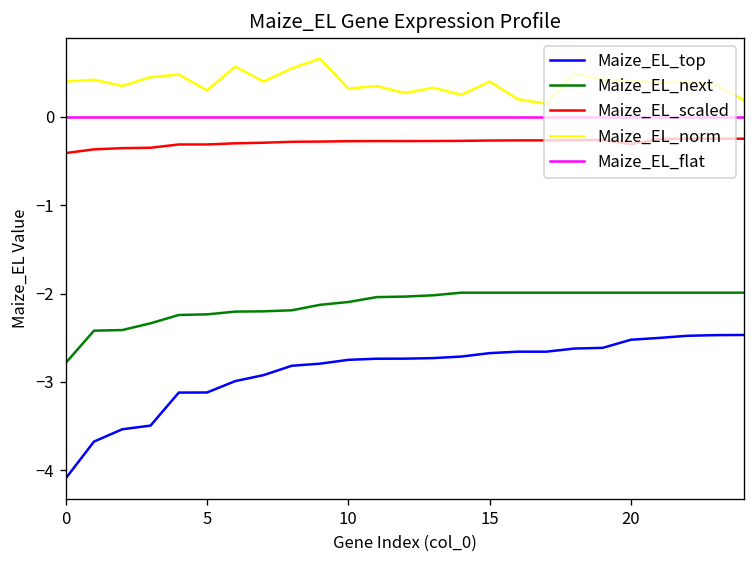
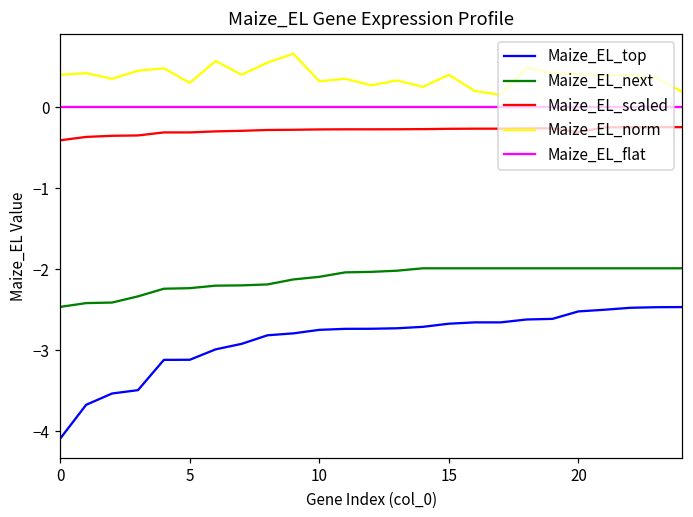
Maize_EL_next, 0: -2.8 -> -2.5
